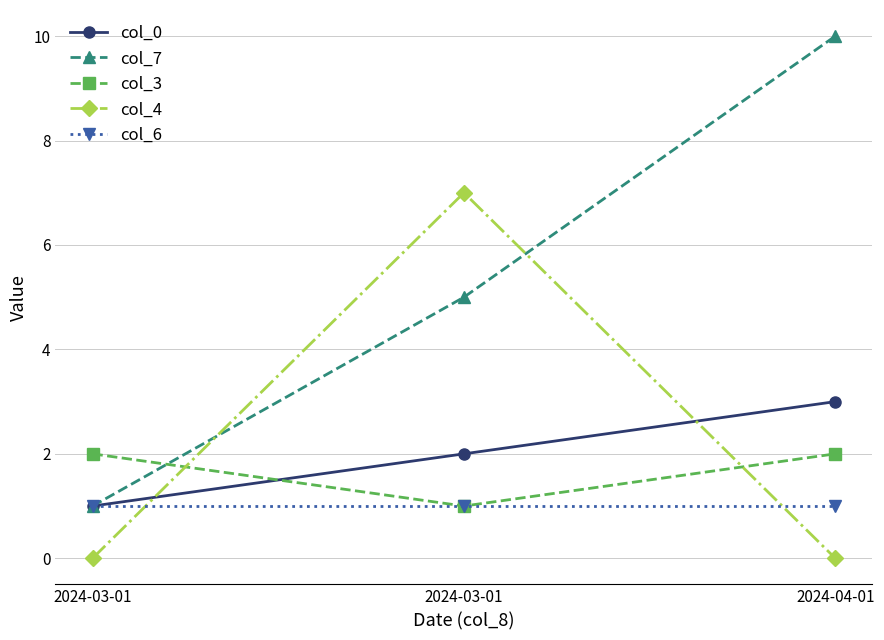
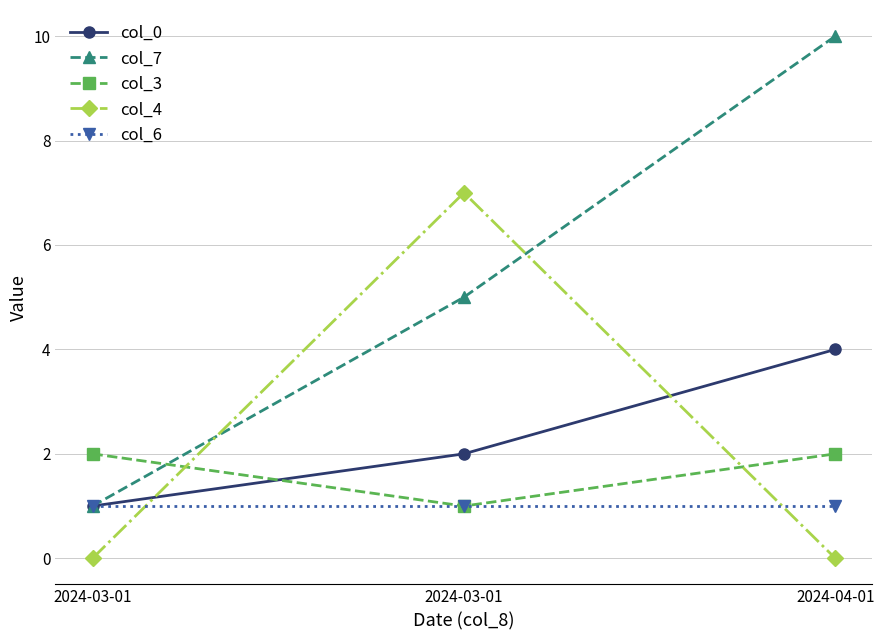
col_0, 2024-04-01: 3 -> 4
